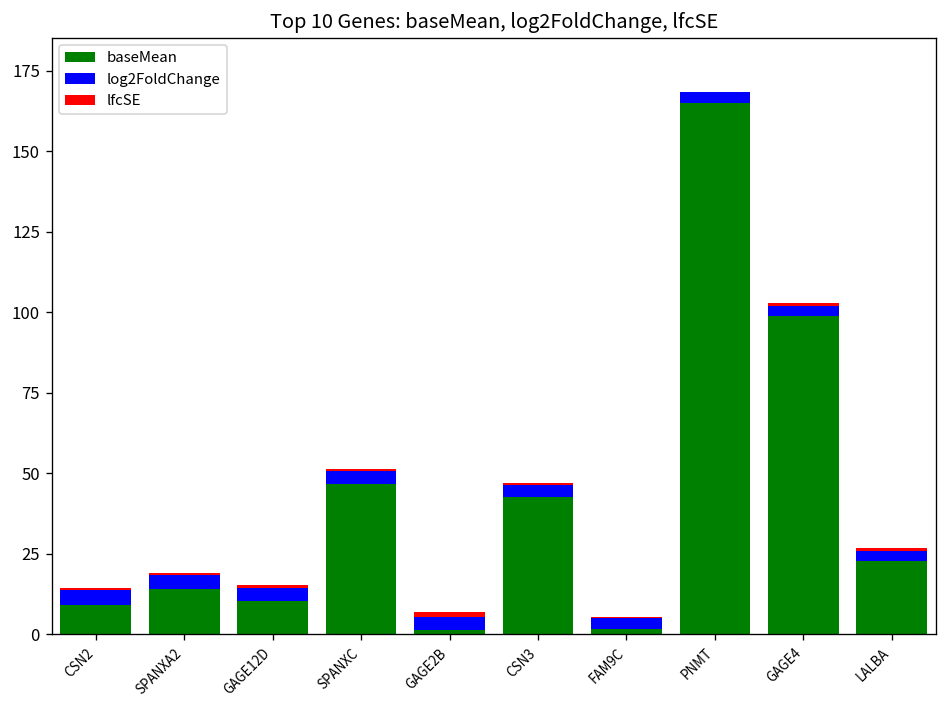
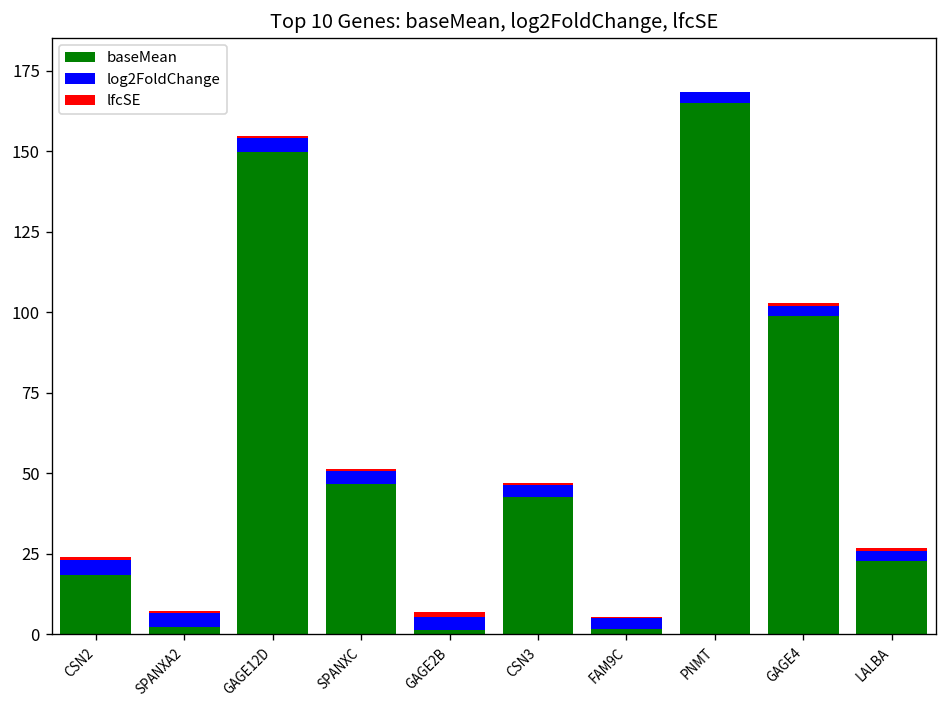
baseMean, CSN2: 9 -> 19
baseMean, SPANXA2: 14 -> 2
baseMean, GAGE12D: 10 -> 150
